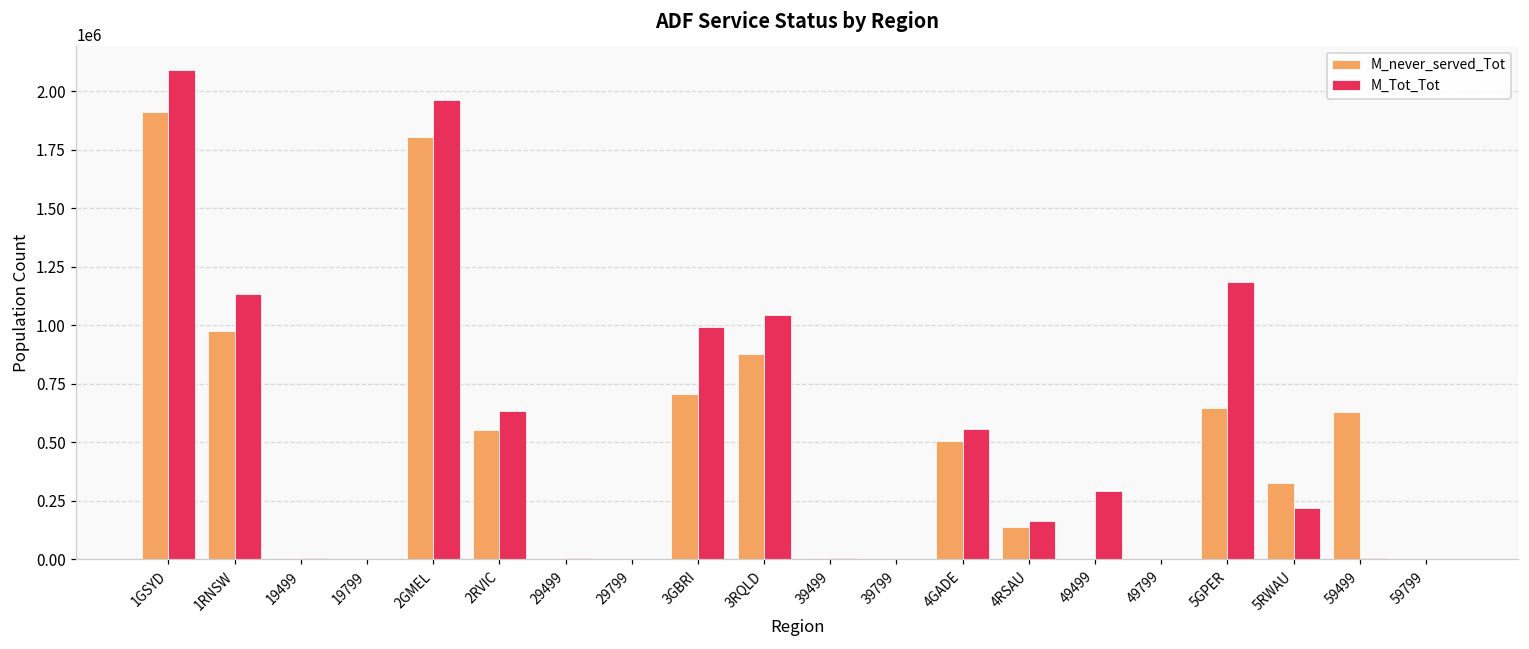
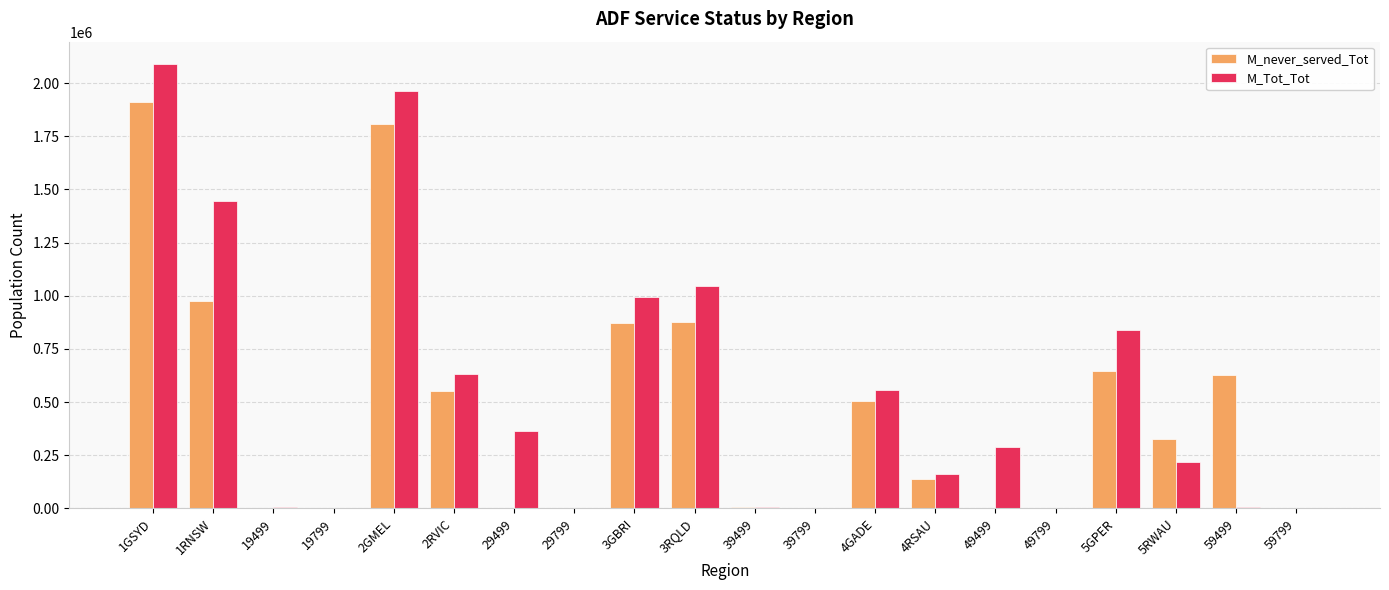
M_Tot_Tot, 1RNSW: 1130000 -> 1450000
M_Tot_Tot, 29499: 0 -> 360000
M_never_served_Tot, 3GBRI: 710000 -> 870000
M_Tot_Tot, 5GPER: 1190000 -> 840000
